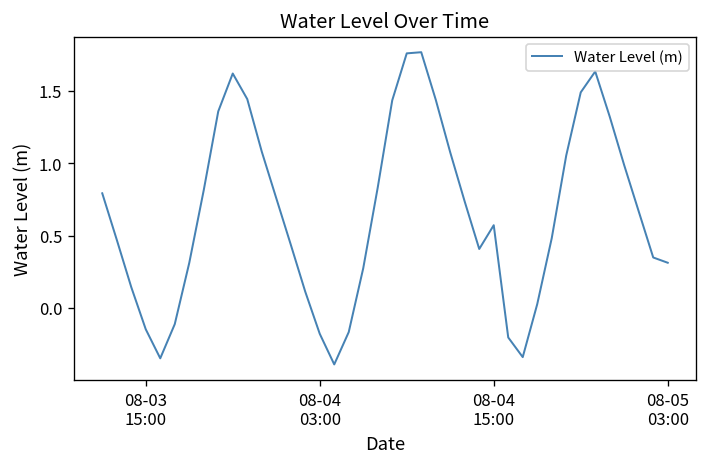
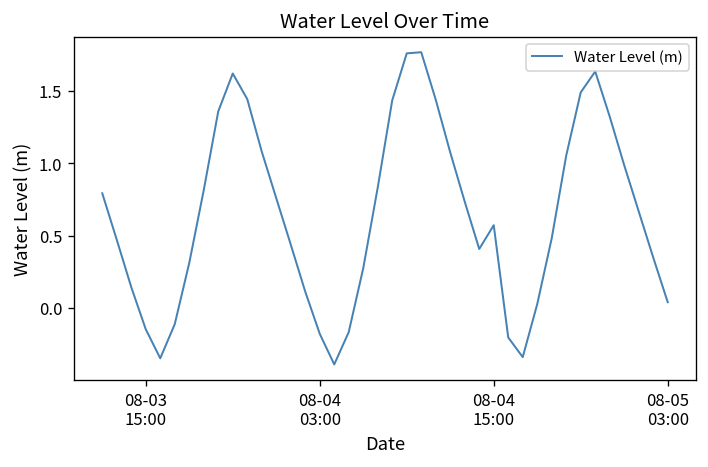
08-05 03:00: 0.31 -> 0.04
